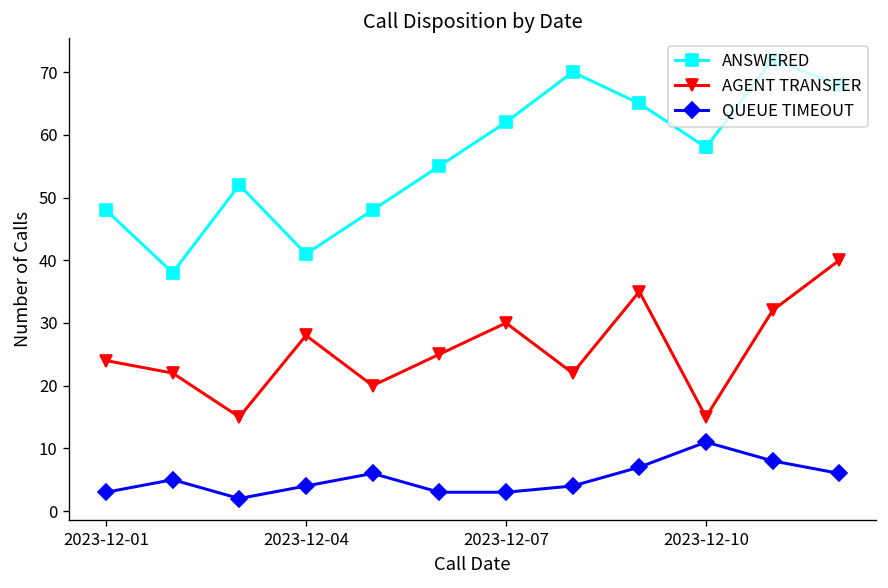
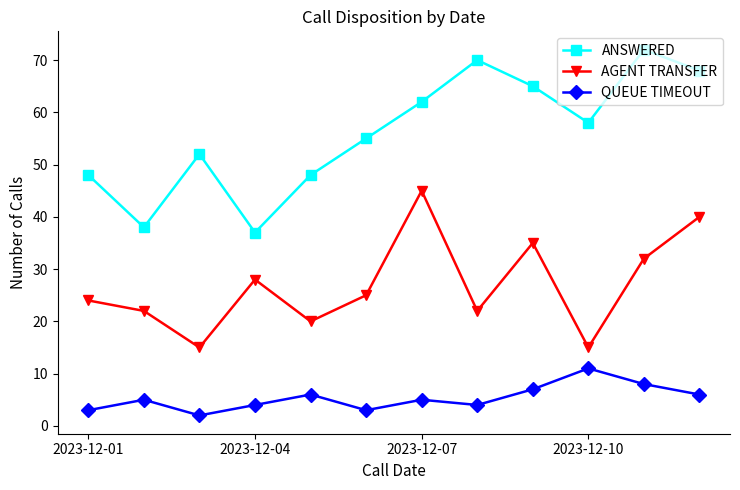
ANSWERED, 2023-12-04: 41 -> 37
AGENT TRANSFER, 2023-12-07: 30 -> 45
QUEUE TIMEOUT, 2023-12-07: 3 -> 5
